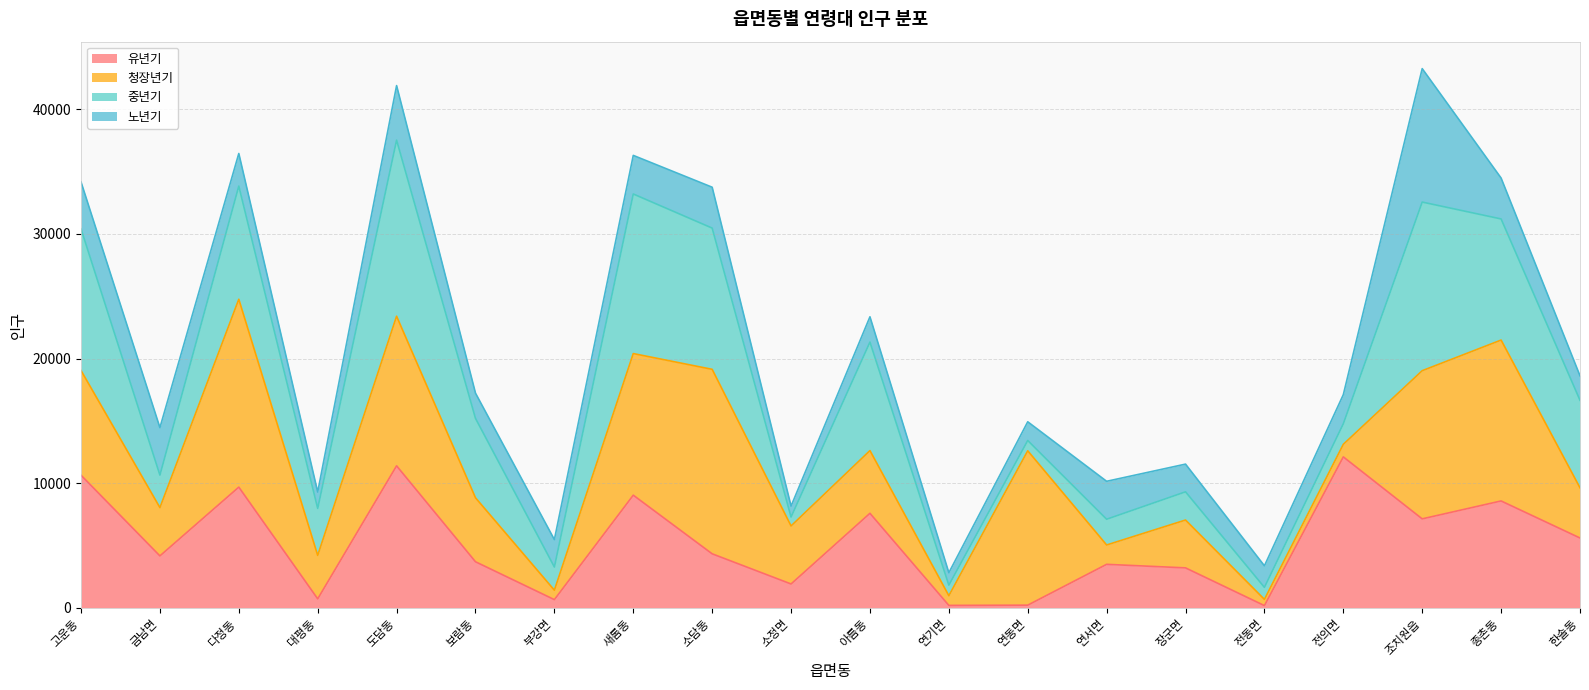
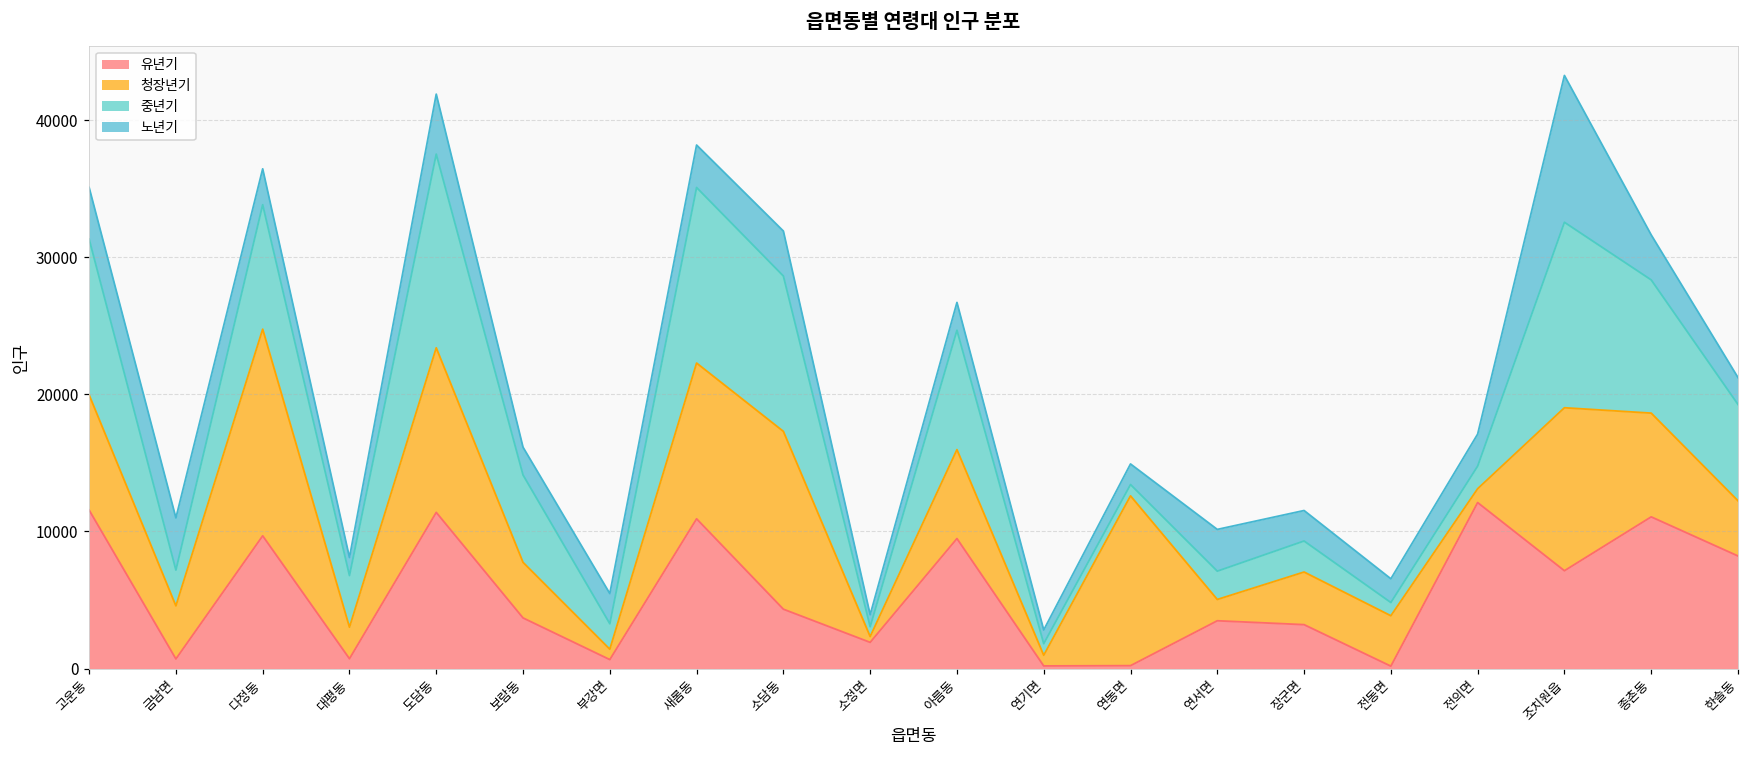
유년기, 고운동: 10600 -> 11600
유년기, 금남면: 4200 -> 700
청장년기, 대평동: 3500 -> 2300
청장년기, 보람동: 5100 -> 4100
유년기, 새롬동: 9000 -> 10900
청장년기, 소담동: 14800 -> 13000
청장년기, 소정면: 4700 -> 400
유년기, 아름동: 7600 -> 9500
청장년기, 아름동: 5000 -> 6500
청장년기, 전동면: 500 -> 3700
유년기, 종촌동: 8600 -> 11100
청장년기, 종촌동: 12900 -> 7600
유년기, 한솔동: 5600 -> 8200
